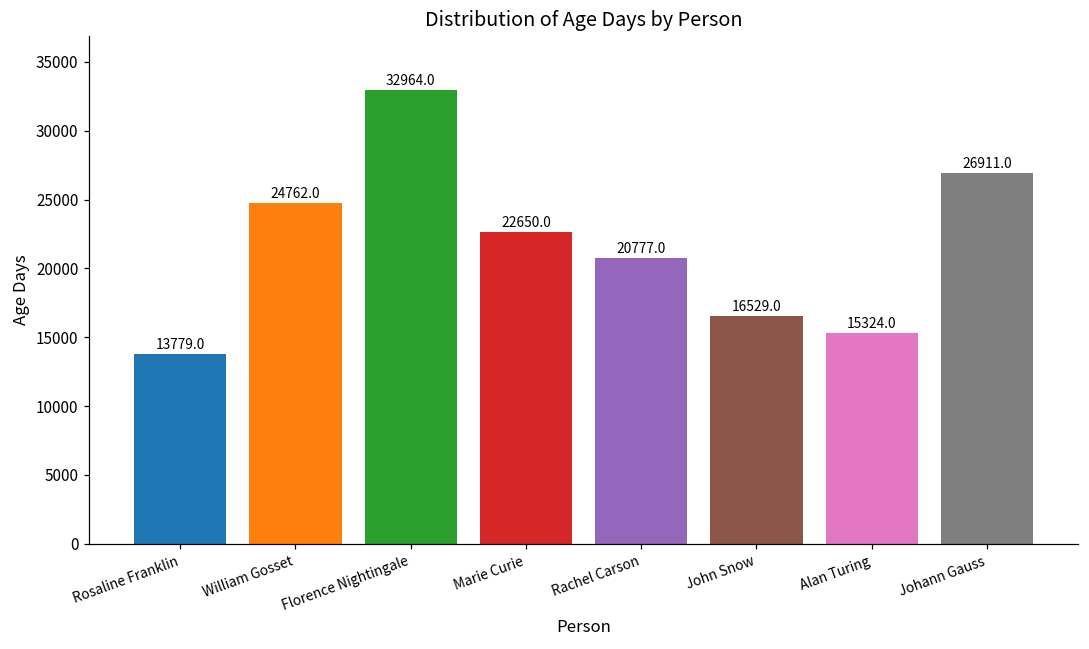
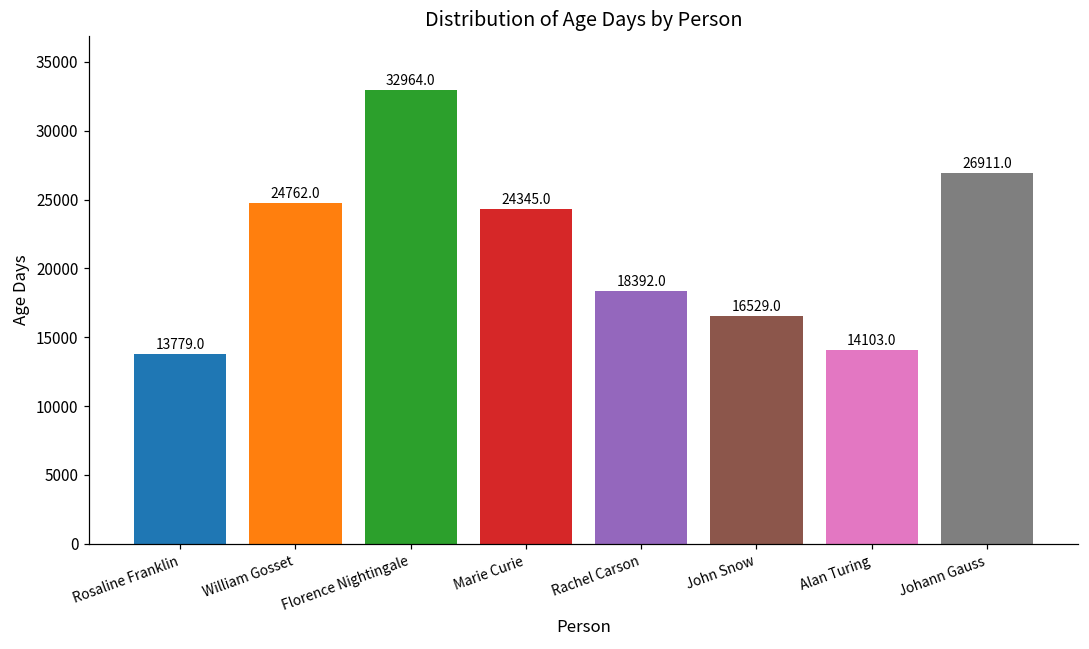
Marie Curie: 22650.0 -> 24345.0
Rachel Carson: 20777.0 -> 18392.0
Alan Turing: 15324.0 -> 14103.0
